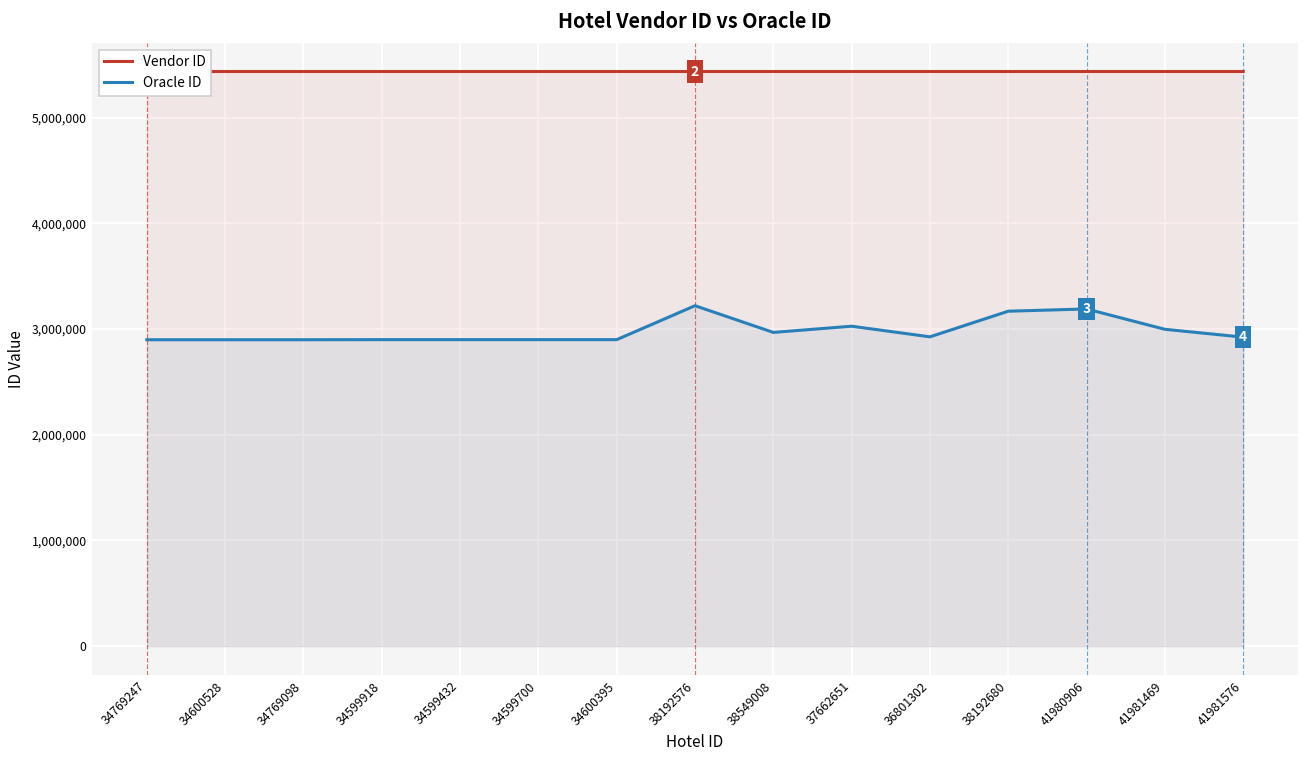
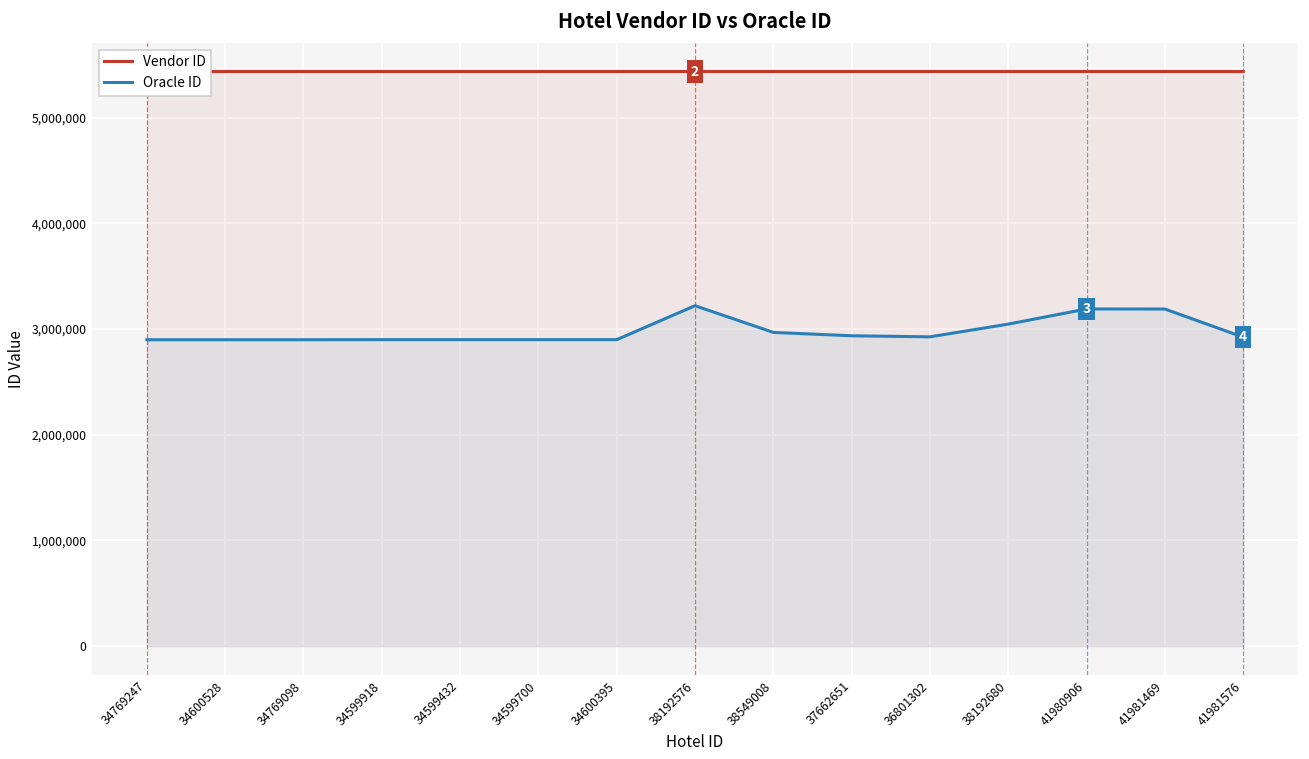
Oracle ID, 37662651: 3,000,000 -> 2,900,000
Oracle ID, 38192680: 3,200,000 -> 3,000,000
Oracle ID, 41981469: 3,000,000 -> 3,200,000
